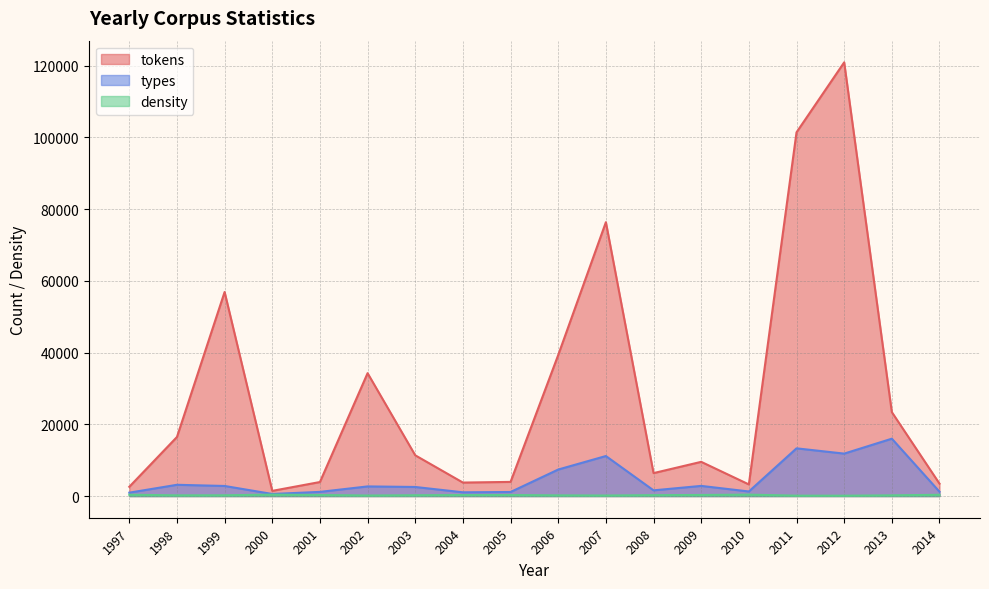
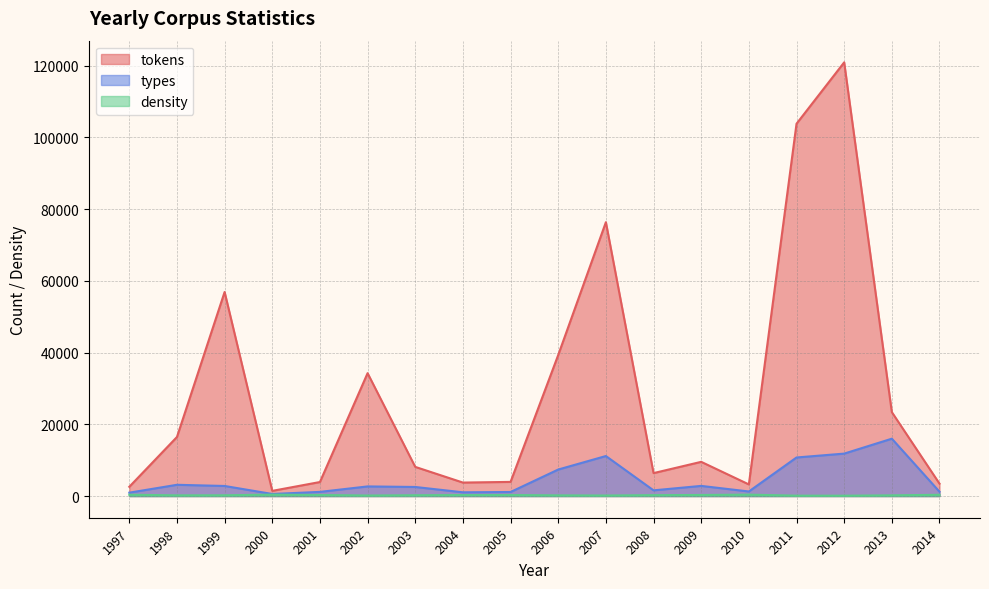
tokens, 2003: 11000 -> 8000
tokens, 2011: 101000 -> 104000
types, 2011: 13000 -> 11000
